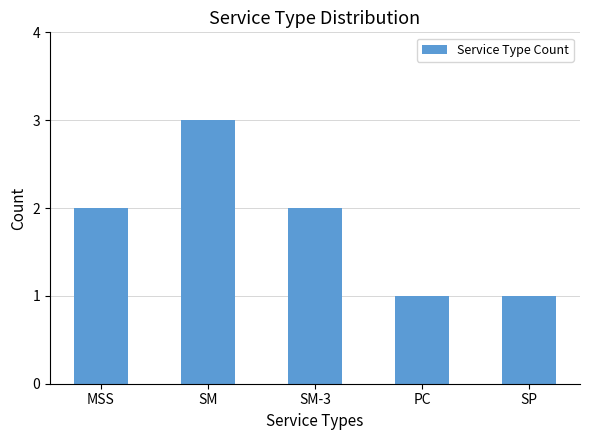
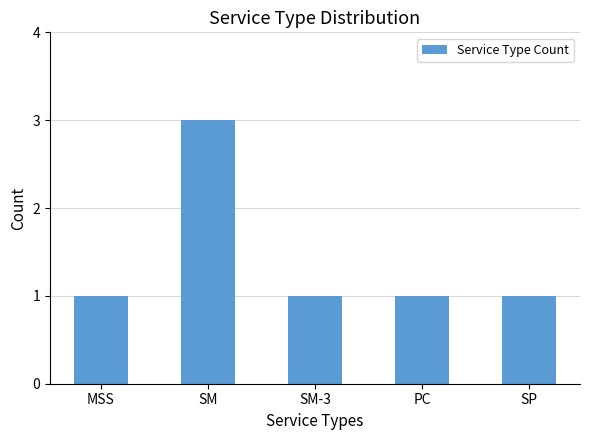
MSS: 2 -> 1
SM-3: 2 -> 1
